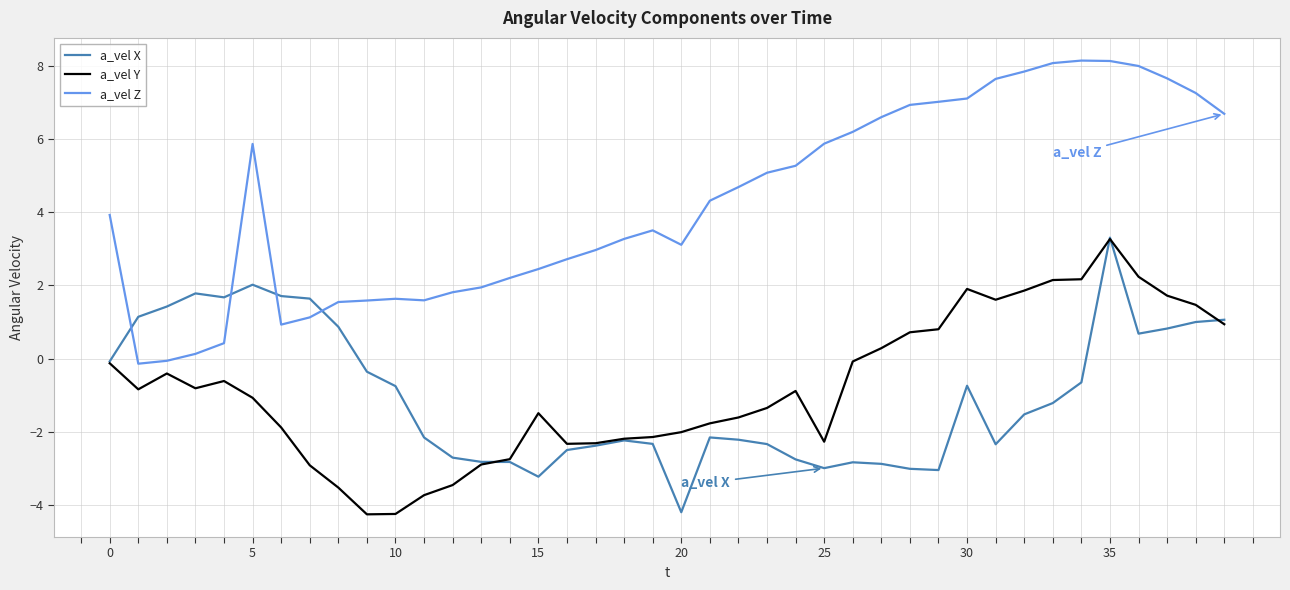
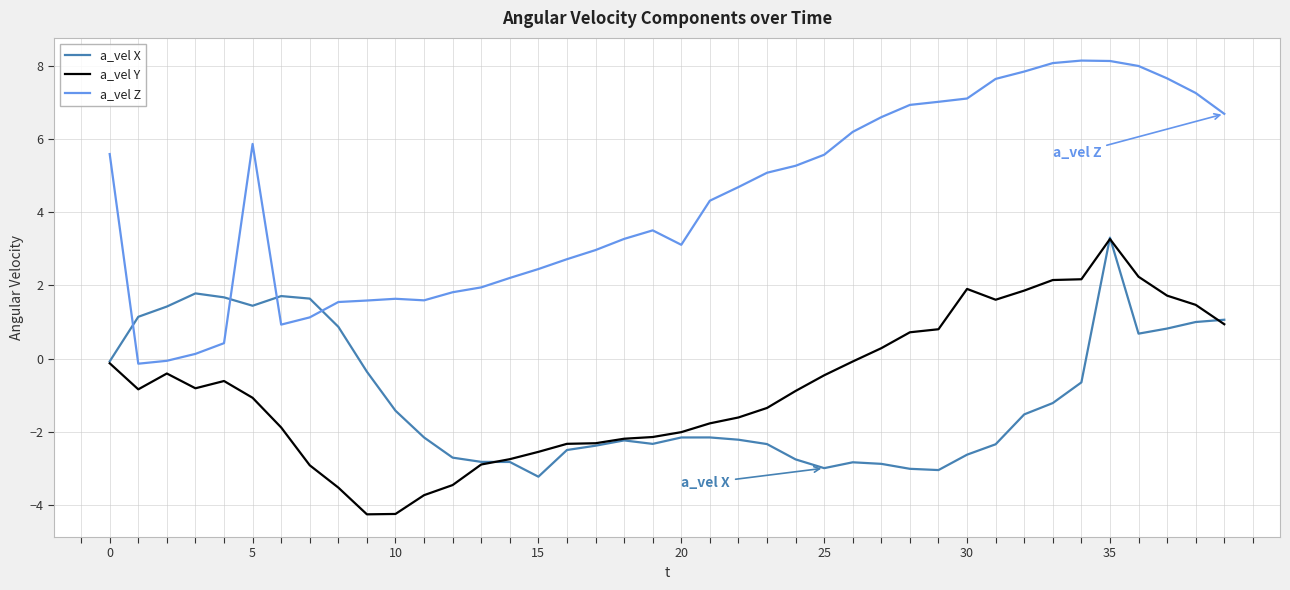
a_vel Z, 0: 3.9 -> 5.6
a_vel X, 5: 2.0 -> 1.4
a_vel X, 10: -0.7 -> -1.4
a_vel Y, 15: -1.5 -> -2.5
a_vel X, 20: -4.2 -> -2.1
a_vel Y, 25: -2.3 -> -0.5
a_vel Z, 25: 5.9 -> 5.6
a_vel X, 30: -0.7 -> -2.6
